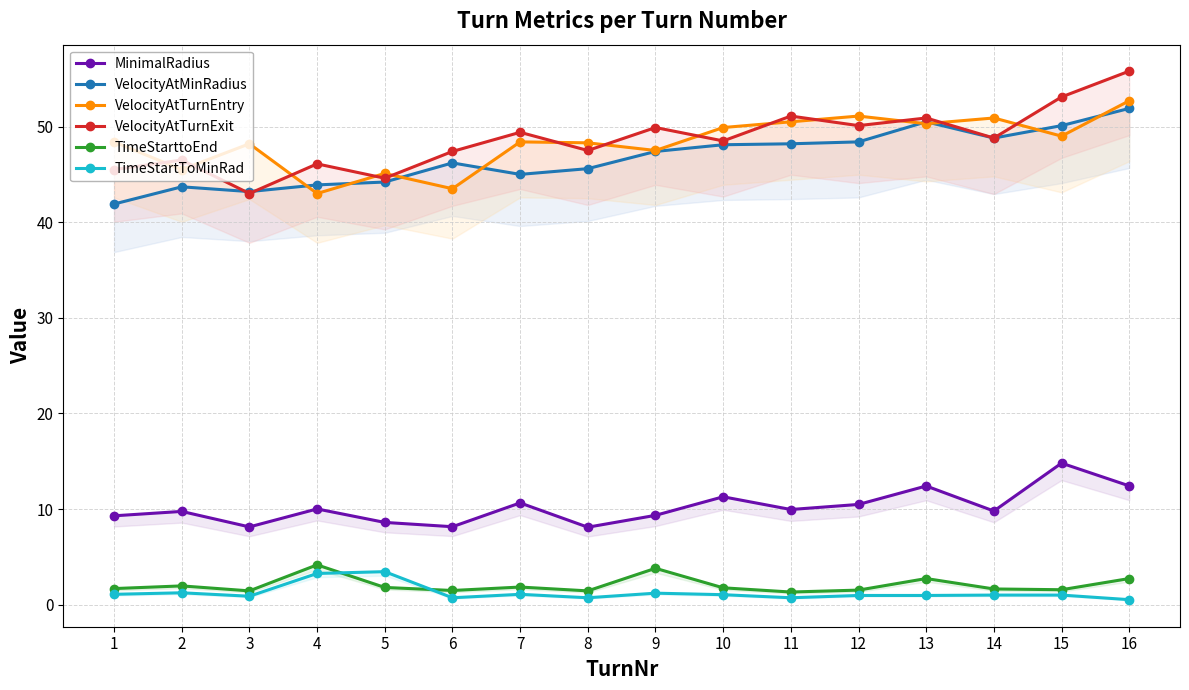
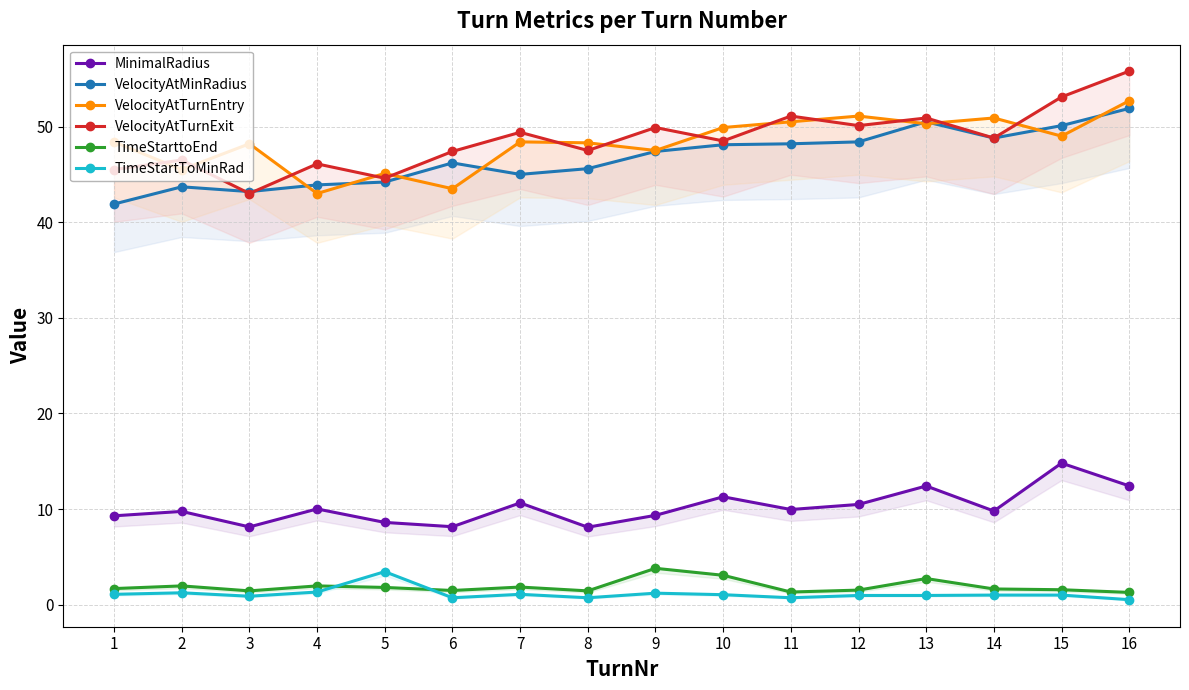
TimeStarttoEnd, 4: 4 -> 2
TimeStartToMinRad, 4: 3 -> 1
TimeStarttoEnd, 10: 2 -> 3
TimeStarttoEnd, 16: 3 -> 1
